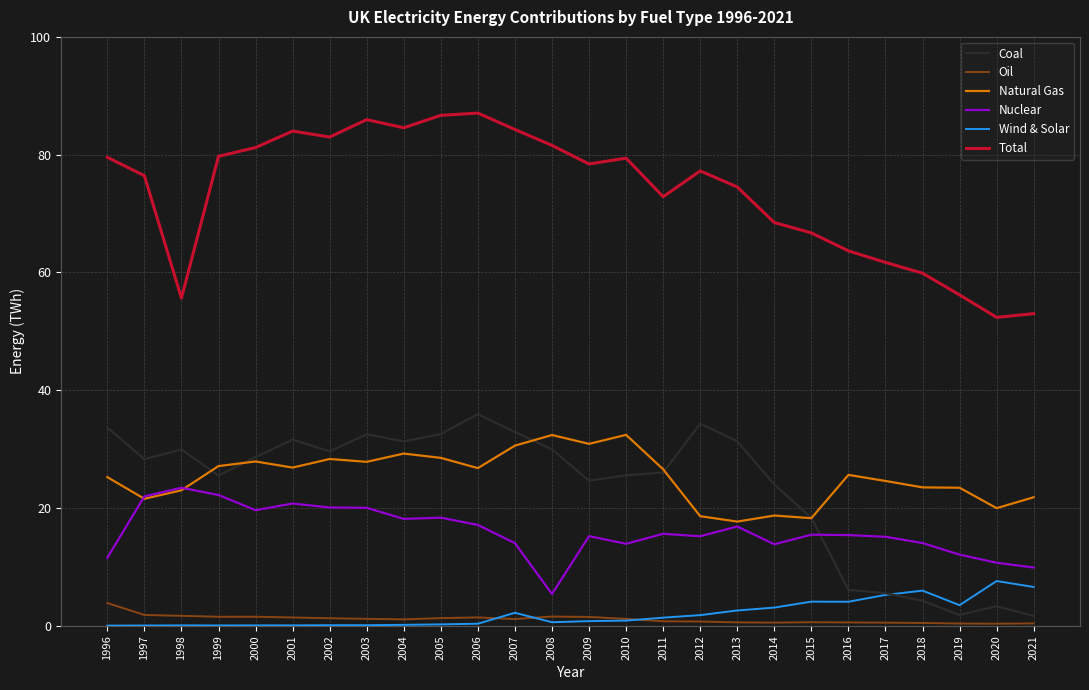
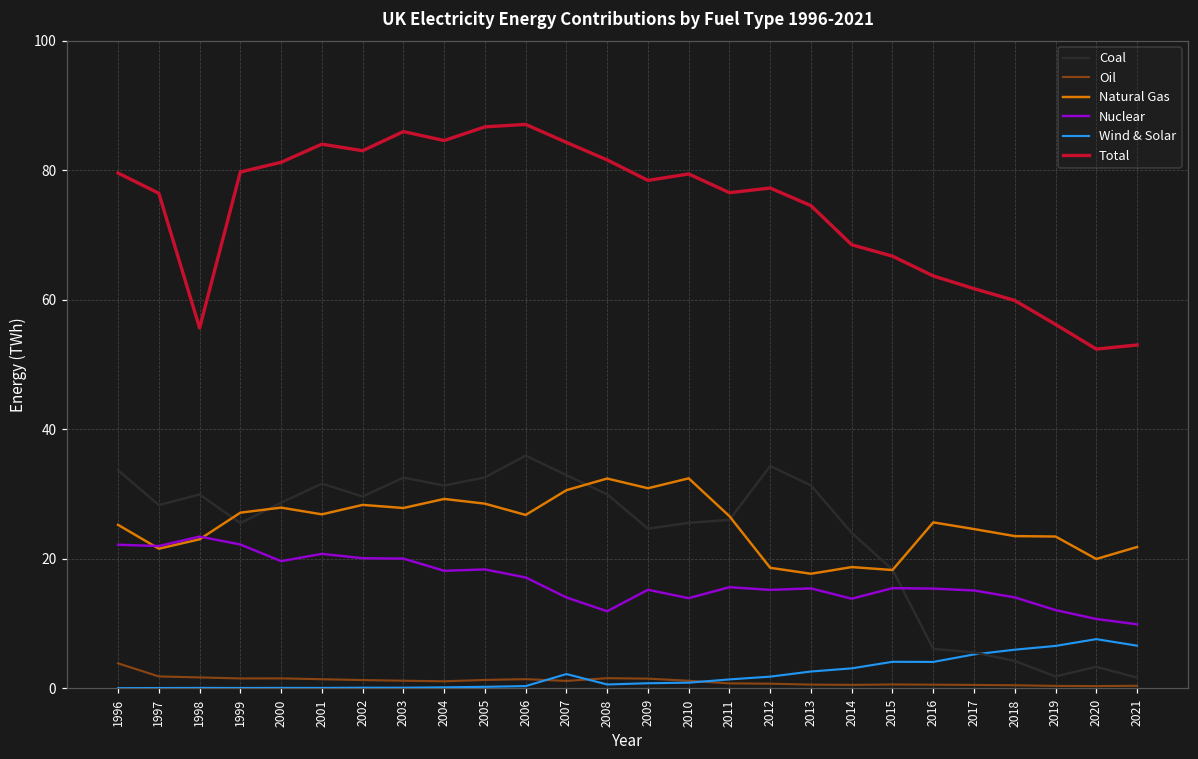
Nuclear, 1996: 12 -> 22
Nuclear, 2008: 5 -> 12
Total, 2011: 73 -> 77
Nuclear, 2013: 17 -> 15
Wind & Solar, 2019: 4 -> 7
